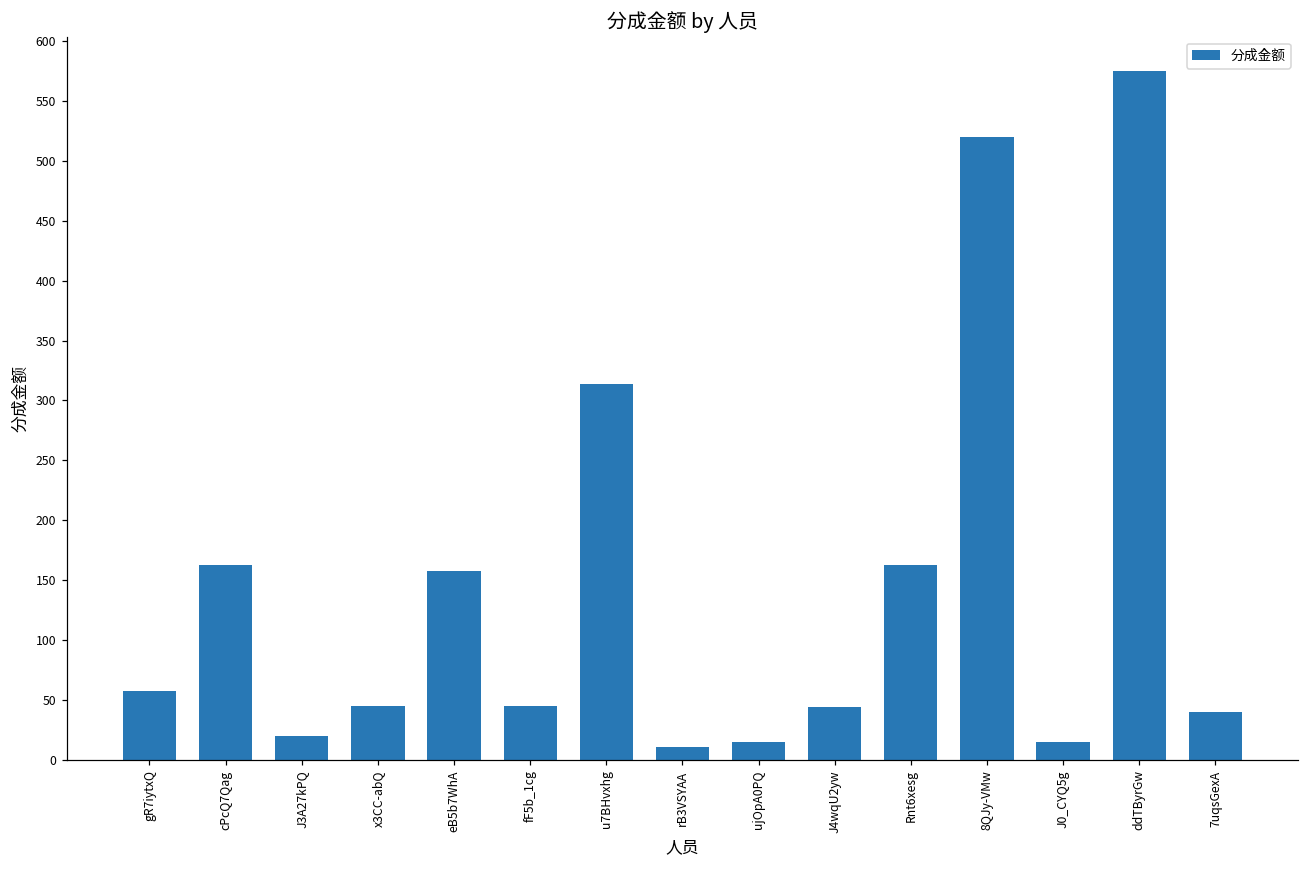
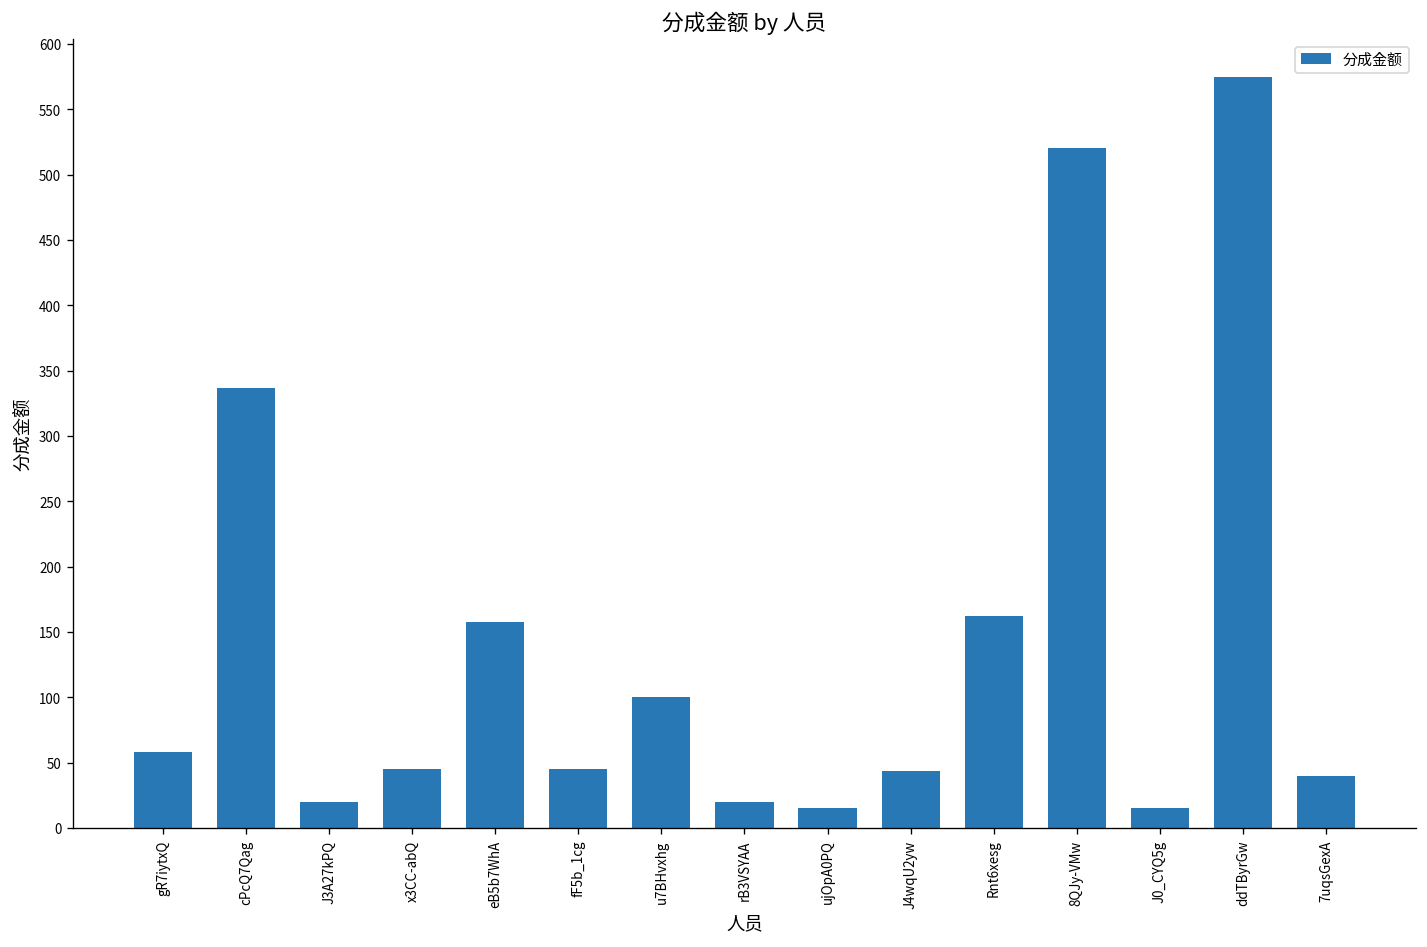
cPcQ7Qag: 163 -> 337
u7BHvxhg: 314 -> 100
rB3VSYAA: 11 -> 20
